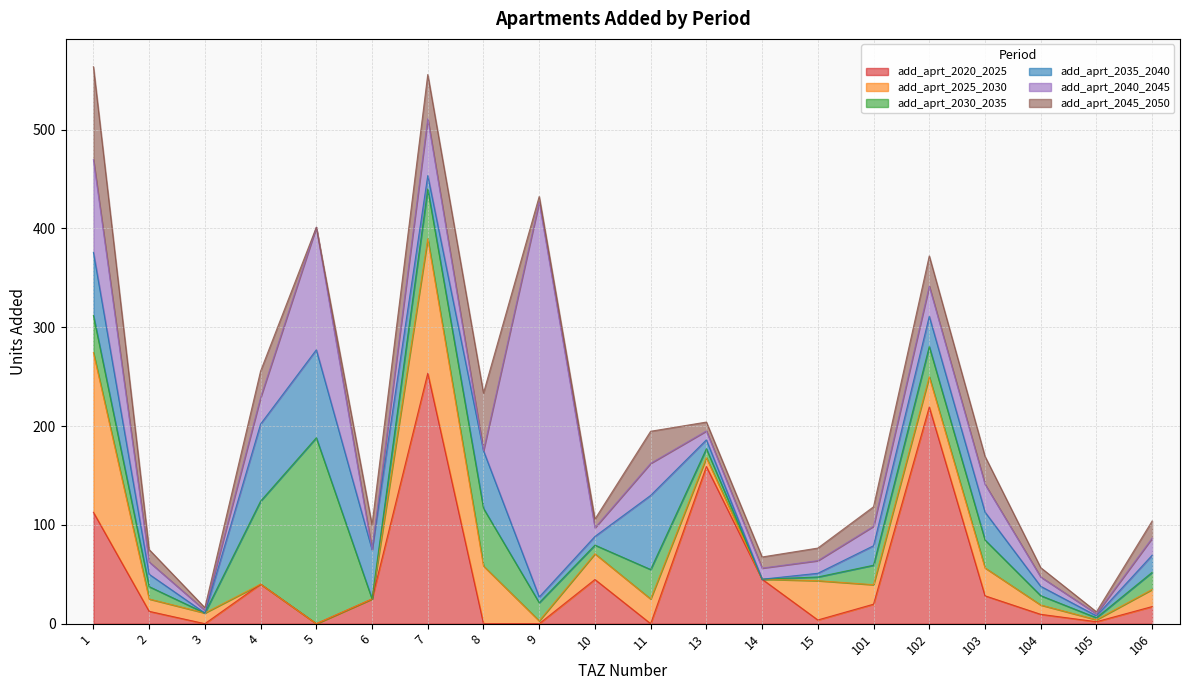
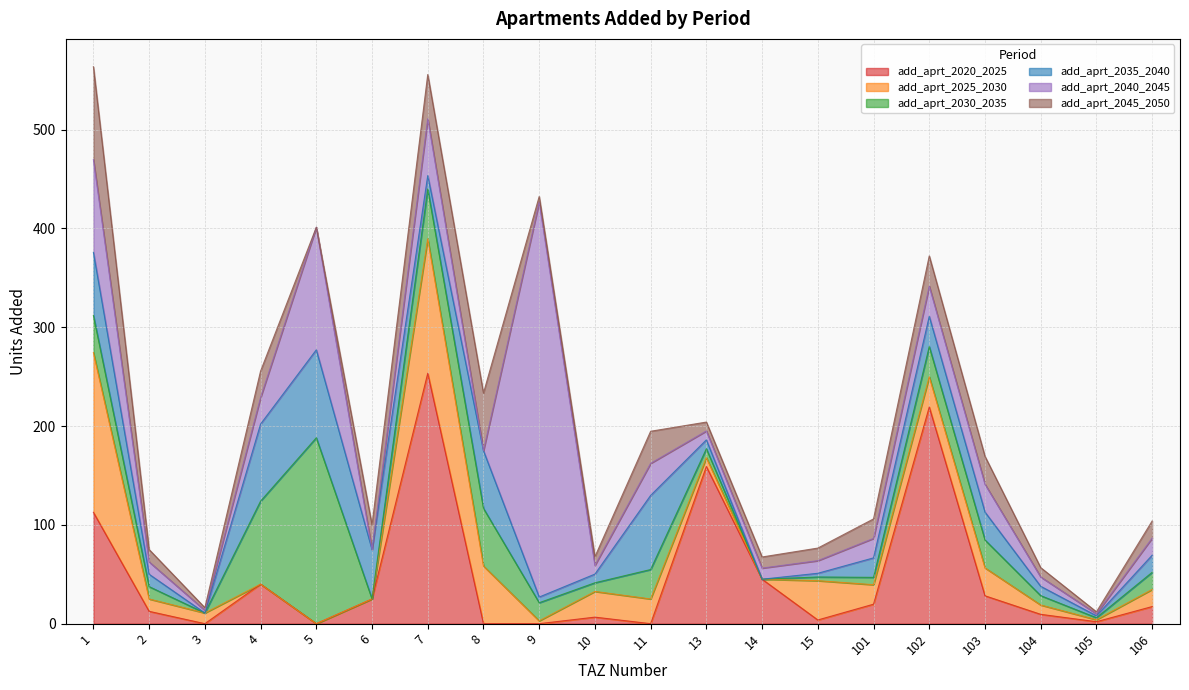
add_aprt_2020_2025, 10: 40 -> 10
add_aprt_2030_2035, 101: 20 -> 10
